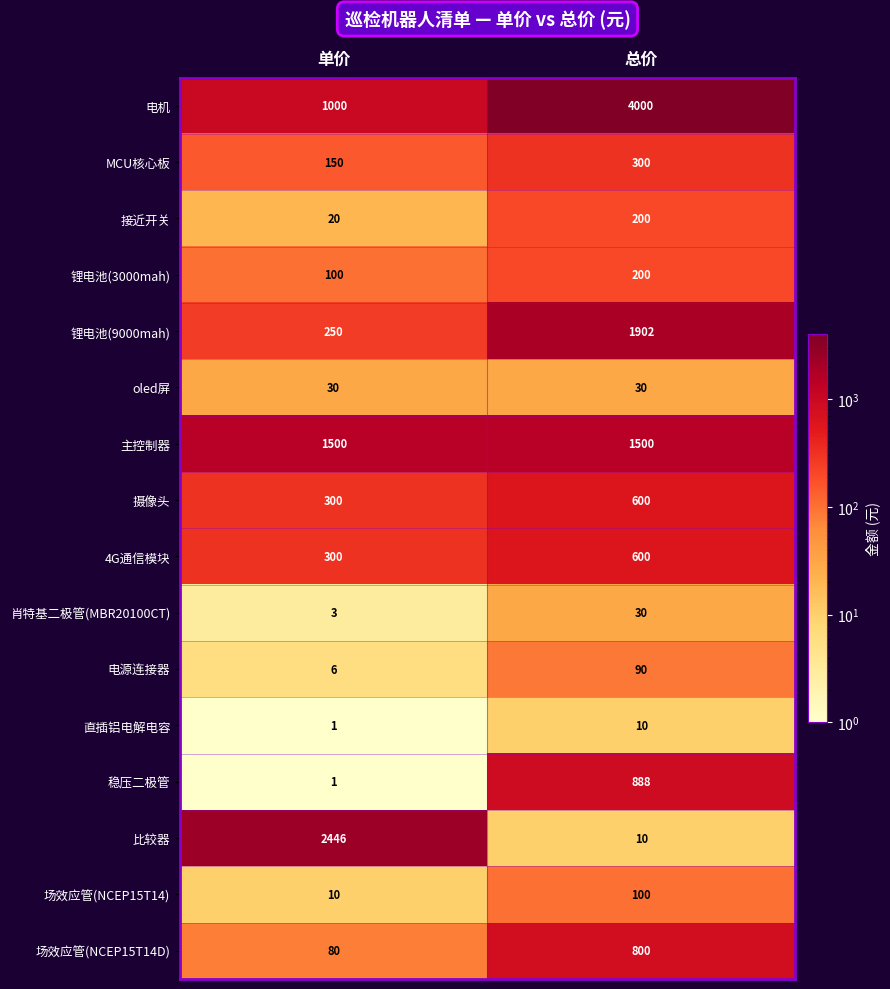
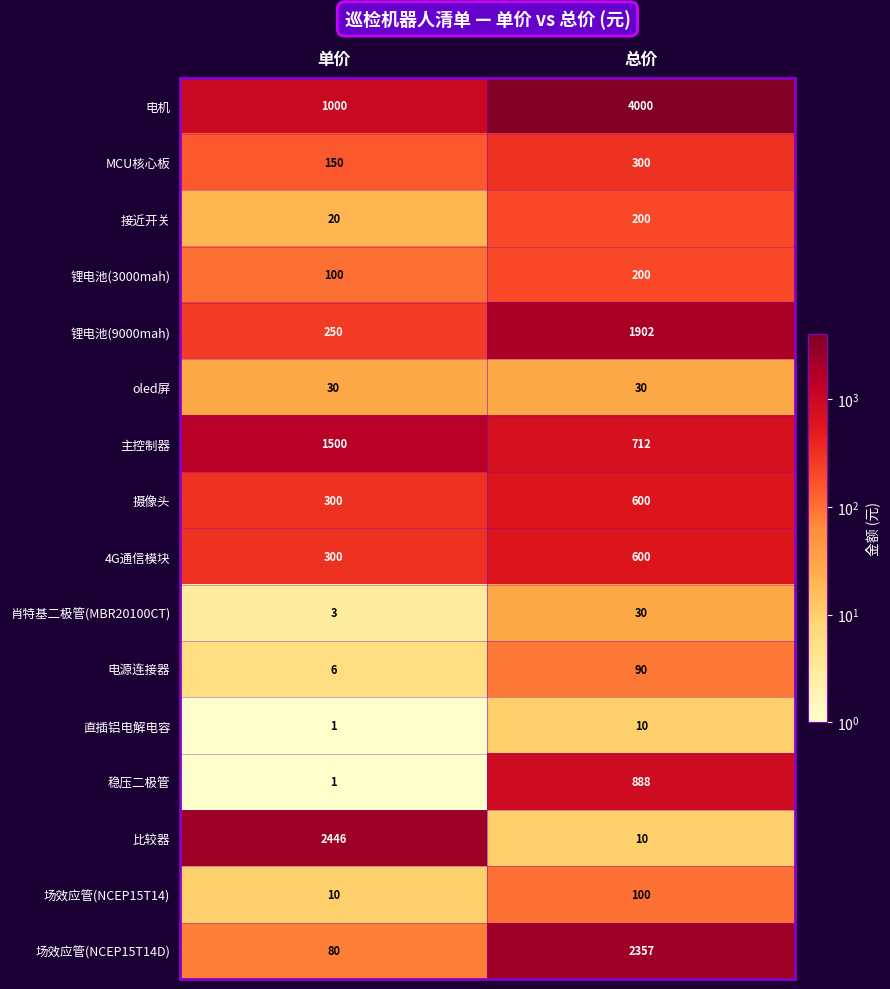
主控制器, 总价: 1500 -> 712
场效应管(NCEP15T14D), 总价: 800 -> 2357
